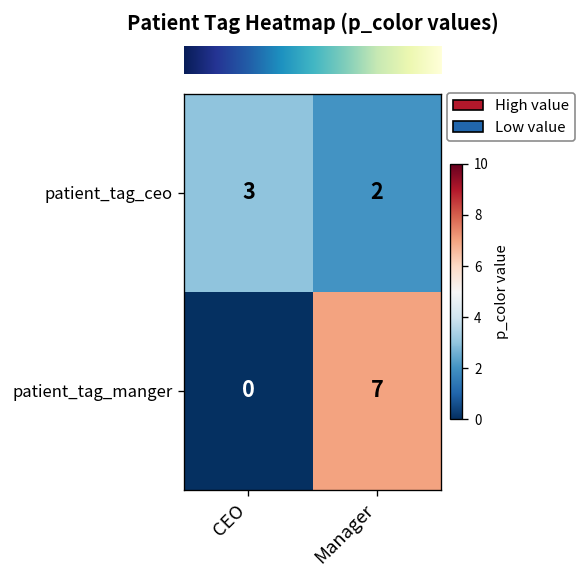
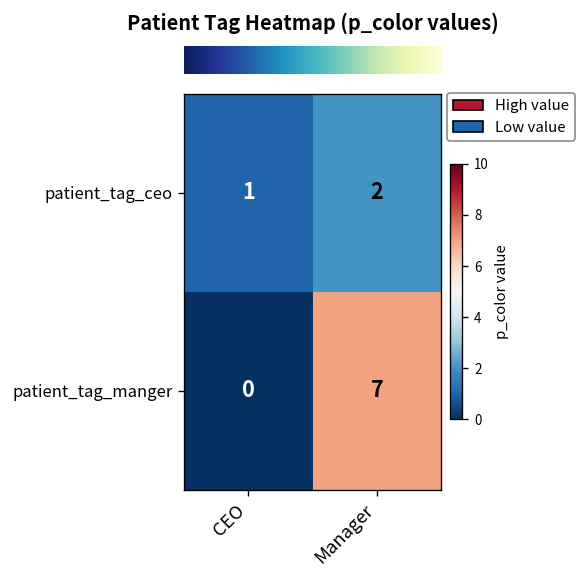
patient_tag_ceo, CEO: 3 -> 1
